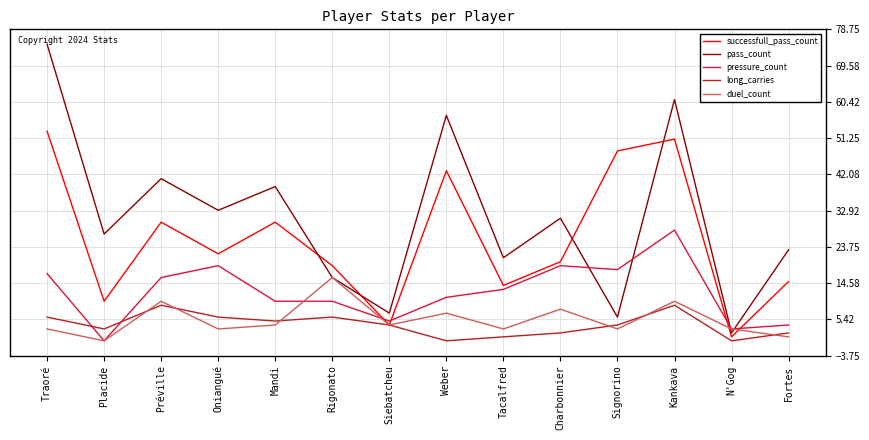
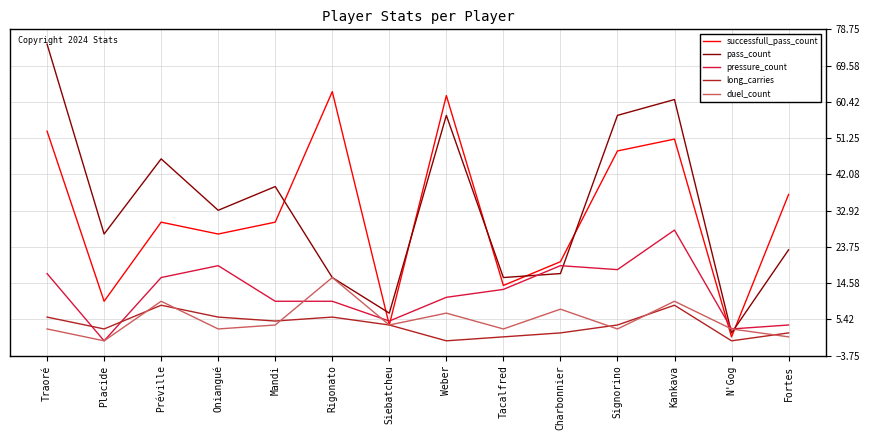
pass_count, Préville: 41 -> 46
successfull_pass_count, Oniangué: 22 -> 27
successfull_pass_count, Rigonato: 19 -> 63
successfull_pass_count, Weber: 43 -> 62
pass_count, Tacalfred: 21 -> 16
pass_count, Charbonnier: 31 -> 17
pass_count, Signorino: 6 -> 57
successfull_pass_count, Fortes: 15 -> 37
